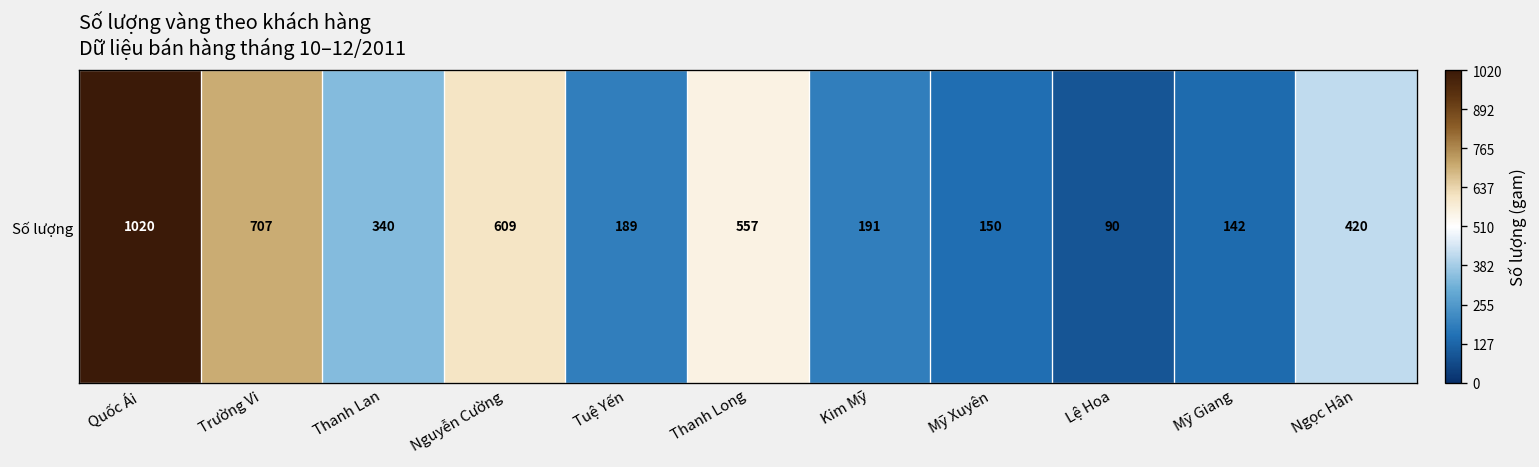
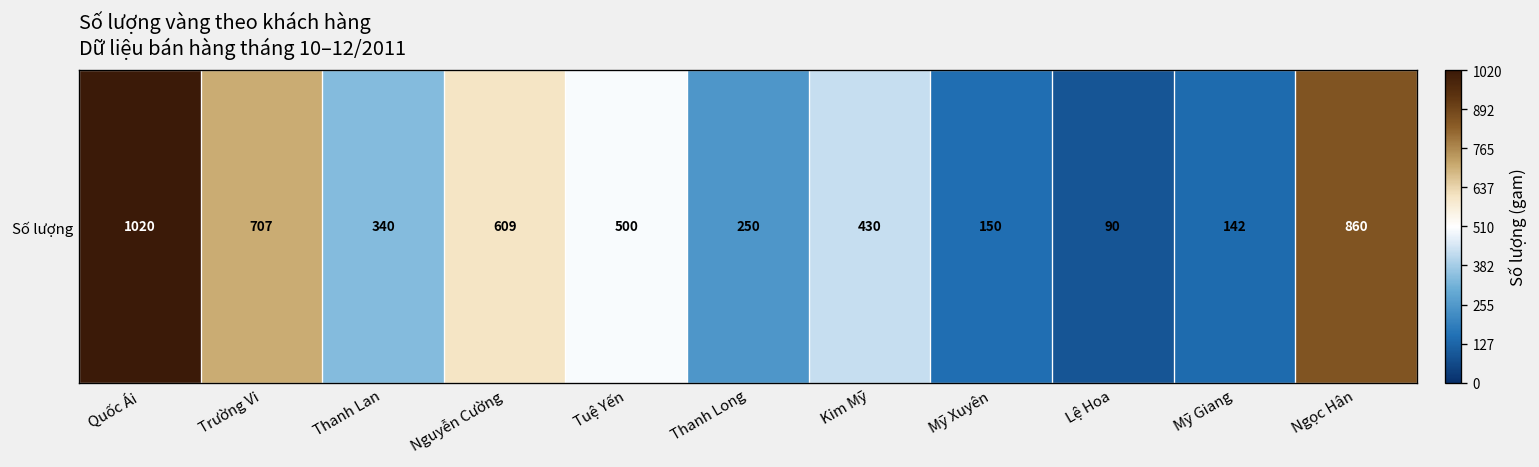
Số lượng, Tuệ Yến: 189 -> 500
Số lượng, Thanh Long: 557 -> 250
Số lượng, Kim Mỹ: 191 -> 430
Số lượng, Ngọc Hân: 420 -> 860
